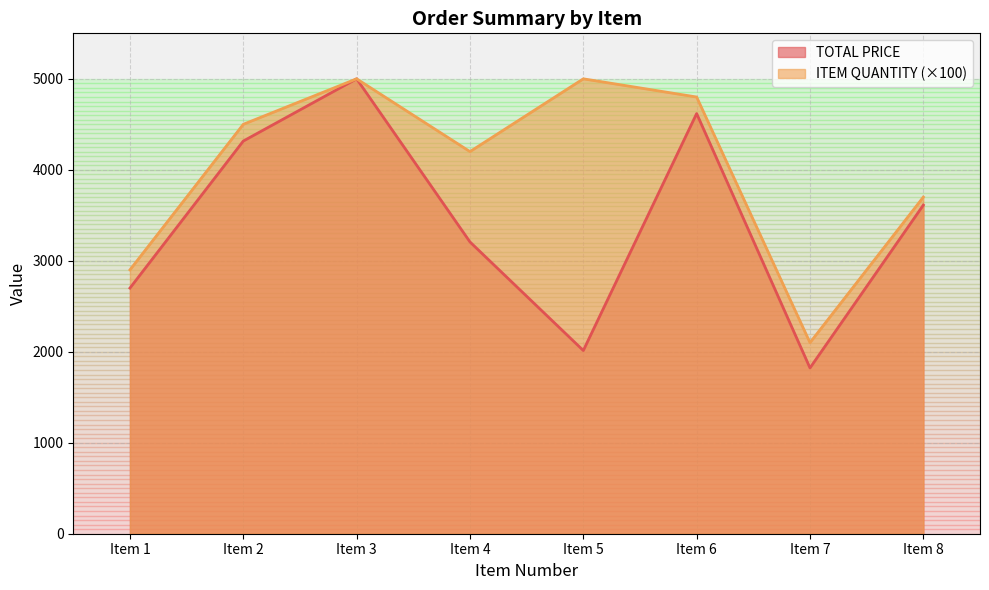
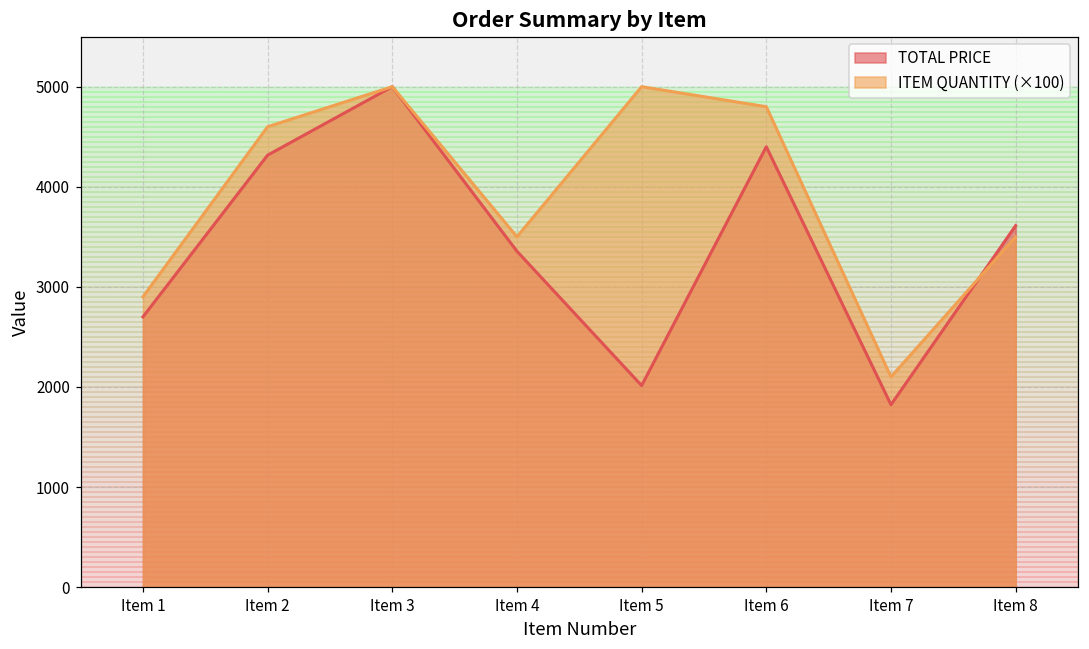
ITEM QUANTITY (×100), Item 2: 4500 -> 4600
TOTAL PRICE, Item 4: 3200 -> 3400
ITEM QUANTITY (×100), Item 4: 4200 -> 3500
TOTAL PRICE, Item 6: 4600 -> 4400
ITEM QUANTITY (×100), Item 8: 3700 -> 3500
